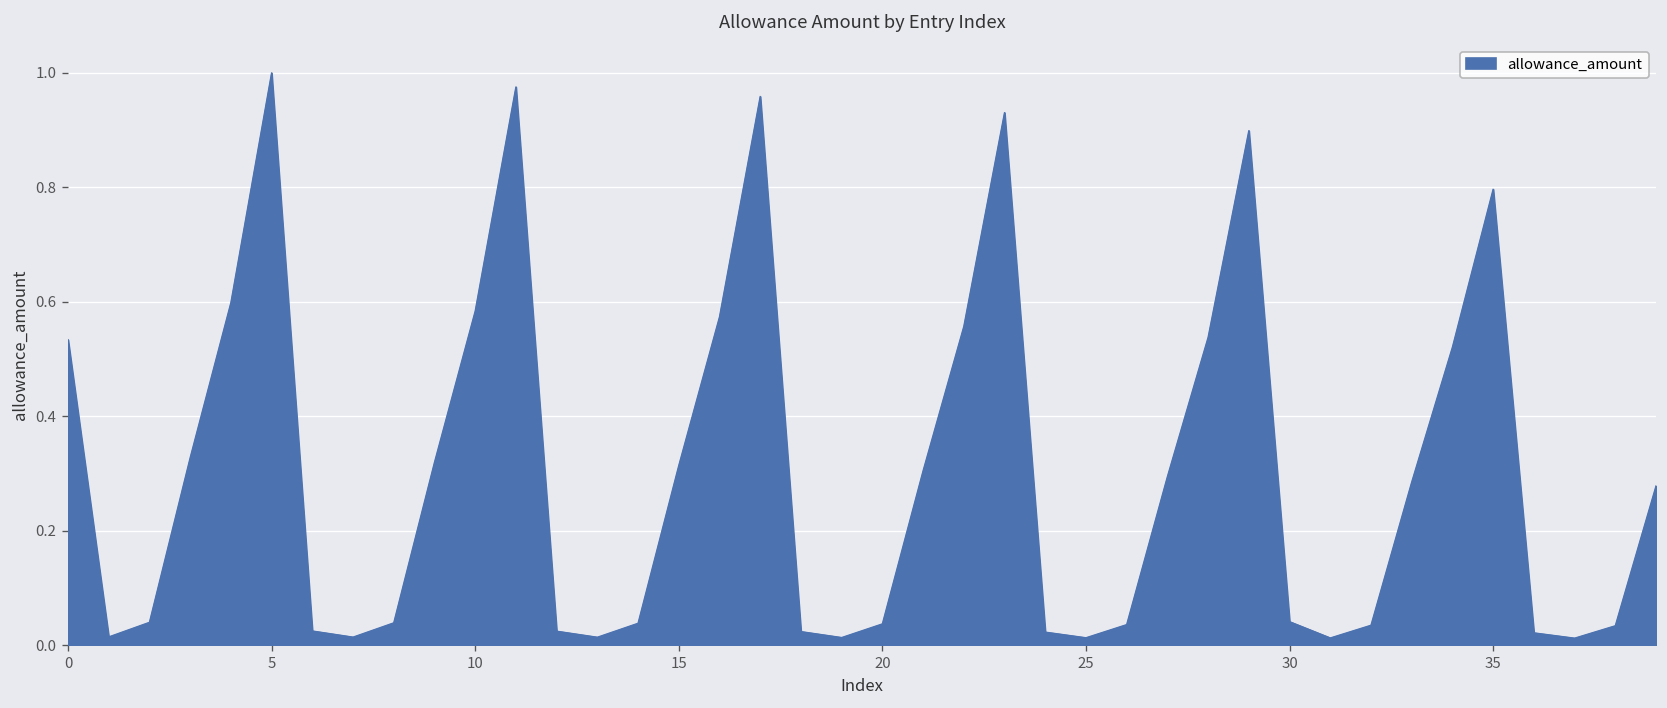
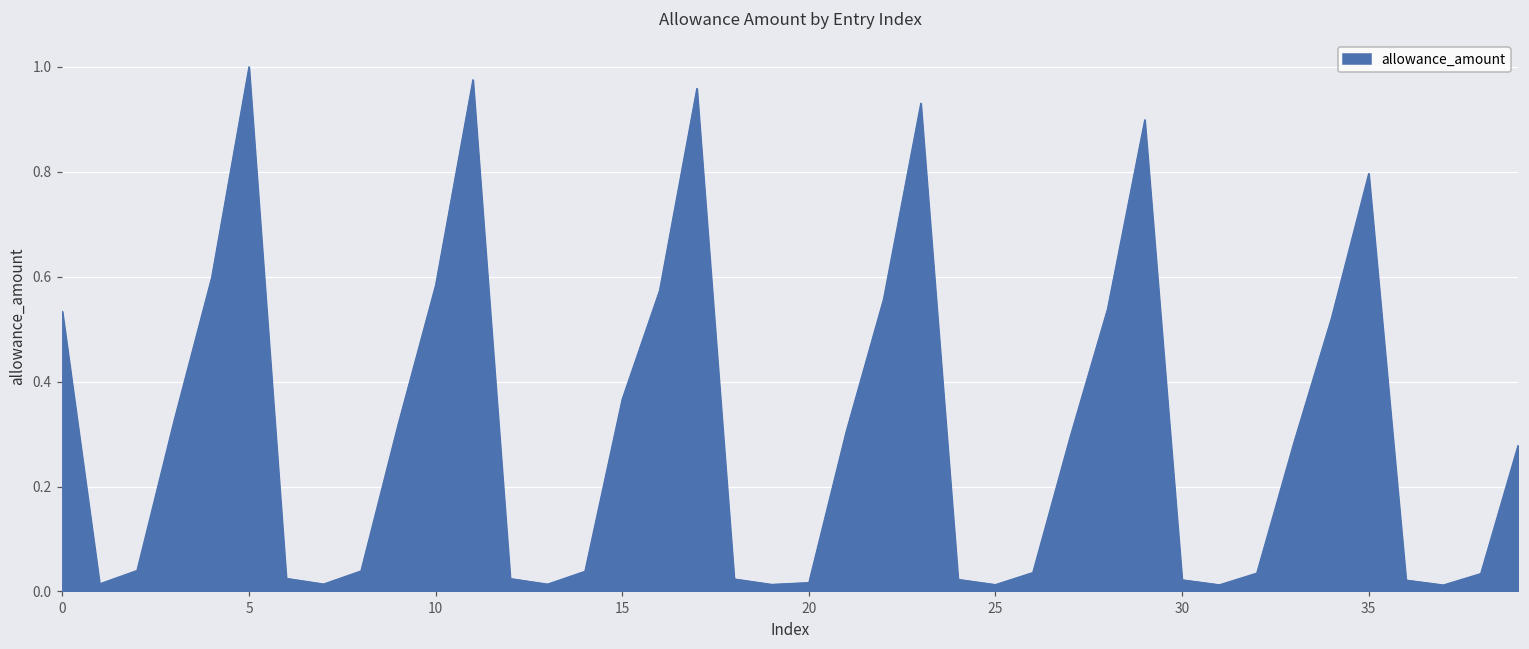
15: 0.31 -> 0.37
20: 0.04 -> 0.02
30: 0.04 -> 0.02
